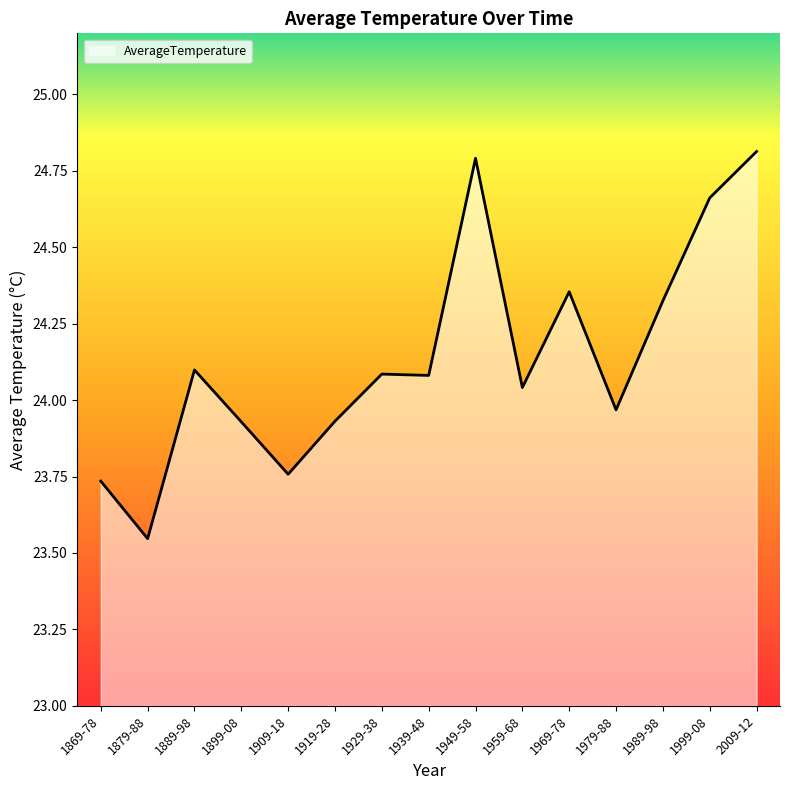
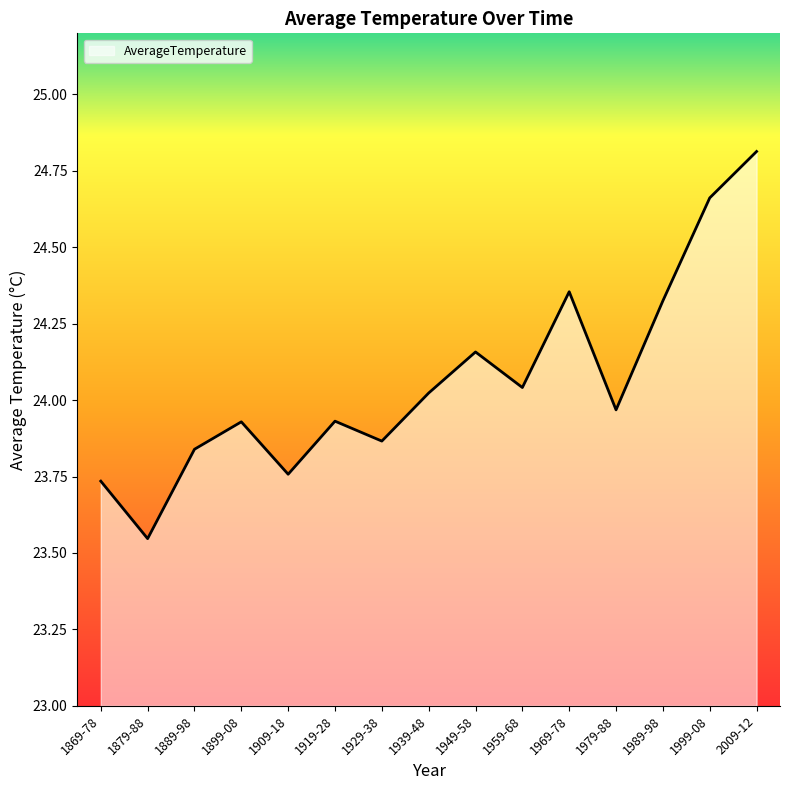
1889-98: 24.10 -> 23.84
1929-38: 24.09 -> 23.87
1939-48: 24.08 -> 24.02
1949-58: 24.79 -> 24.16
